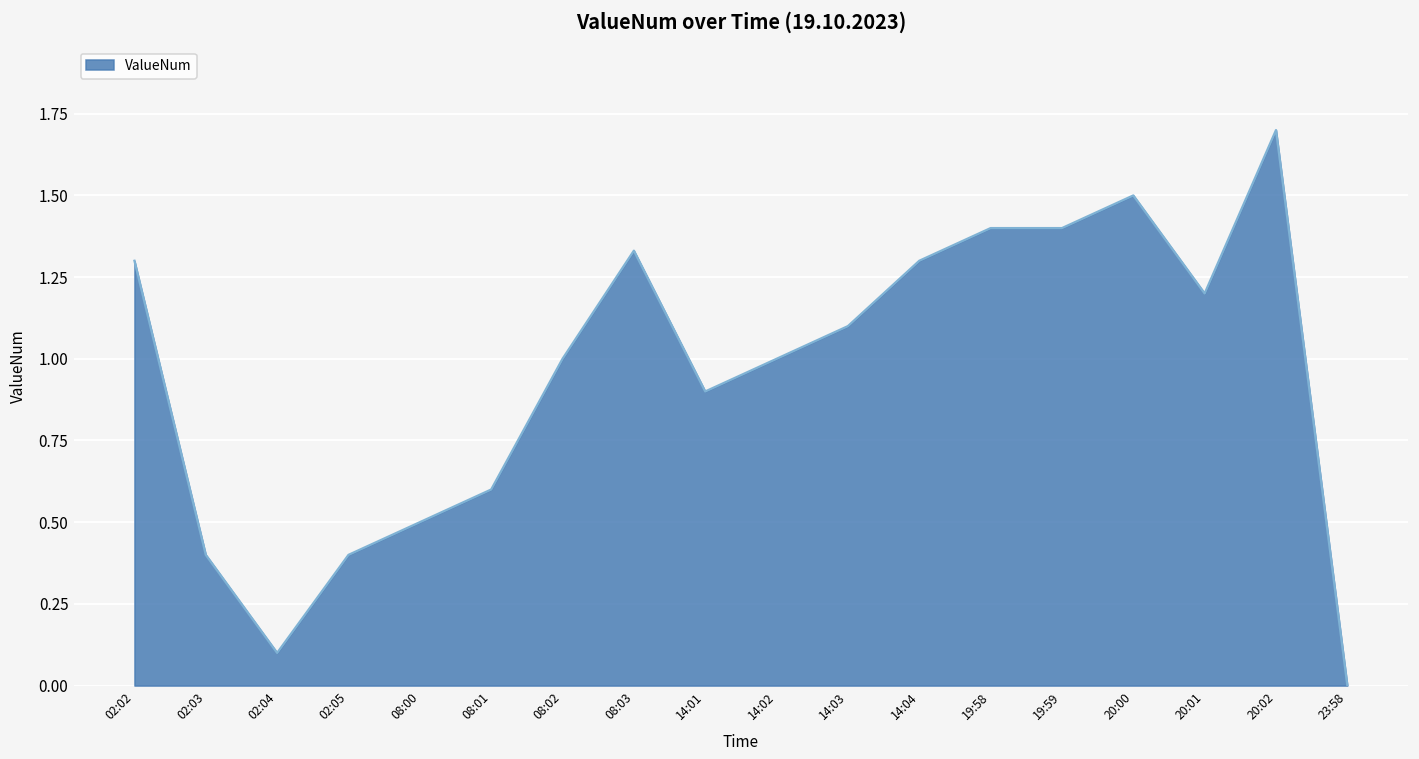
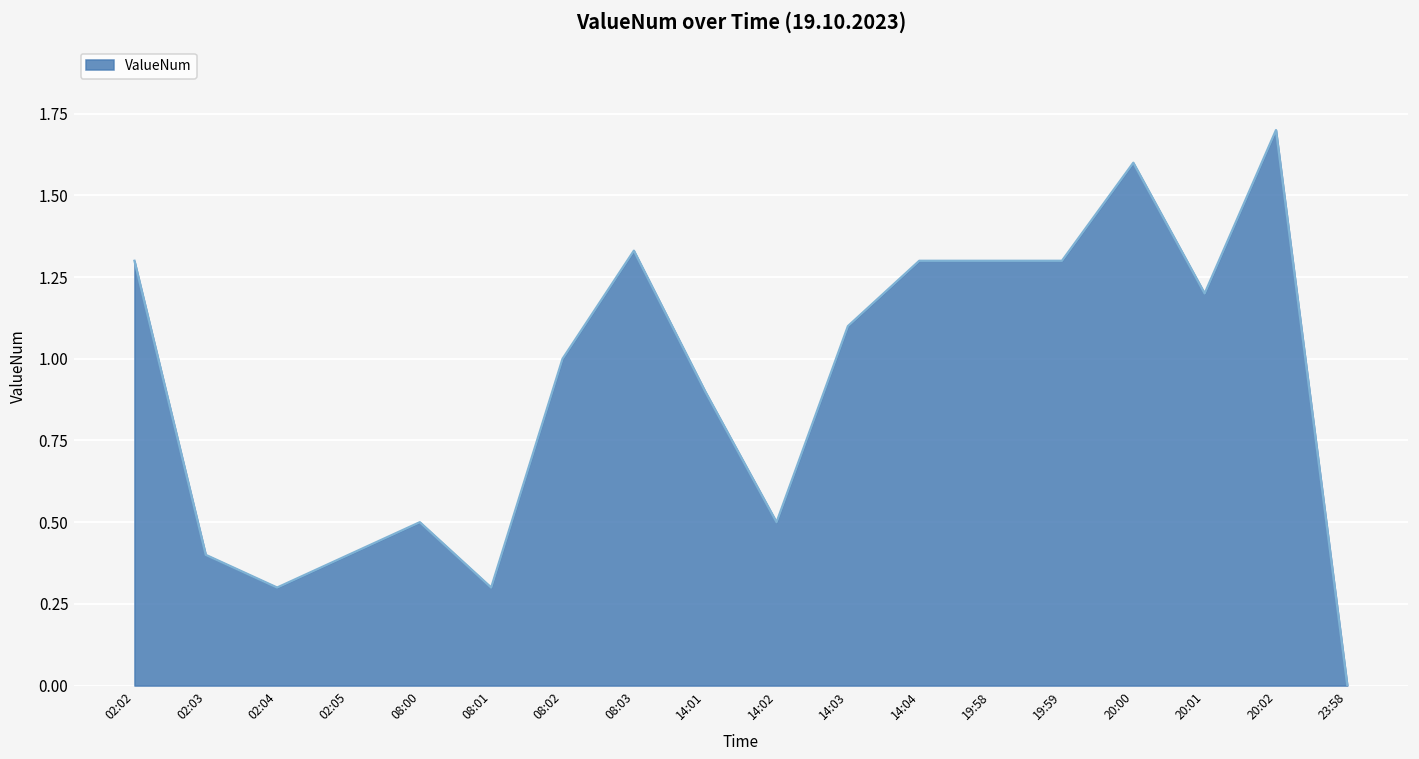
02:04: 0.1 -> 0.3
08:01: 0.6 -> 0.3
14:02: 1.0 -> 0.5
19:58: 1.4 -> 1.3
19:59: 1.4 -> 1.3
20:00: 1.5 -> 1.6
